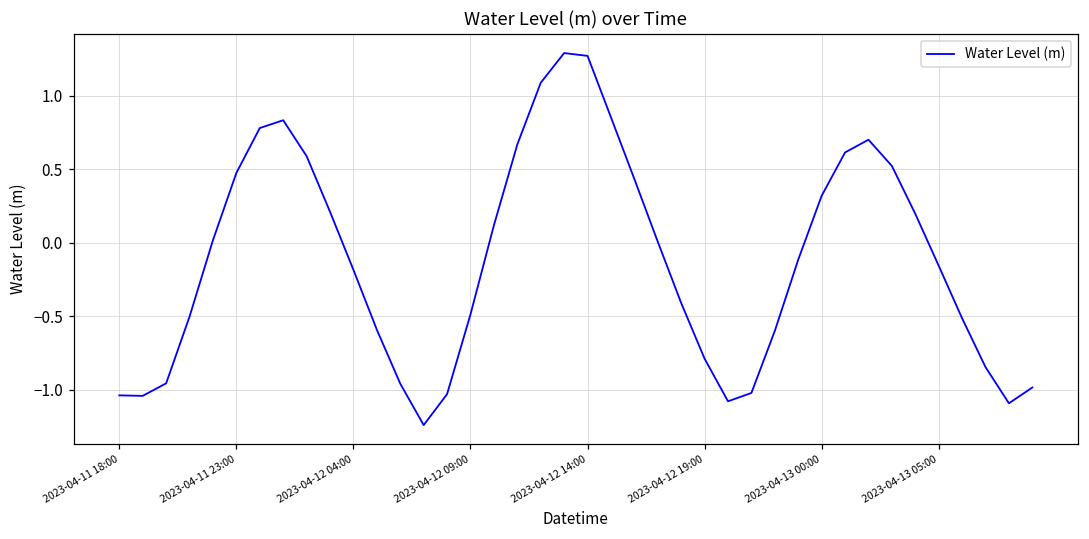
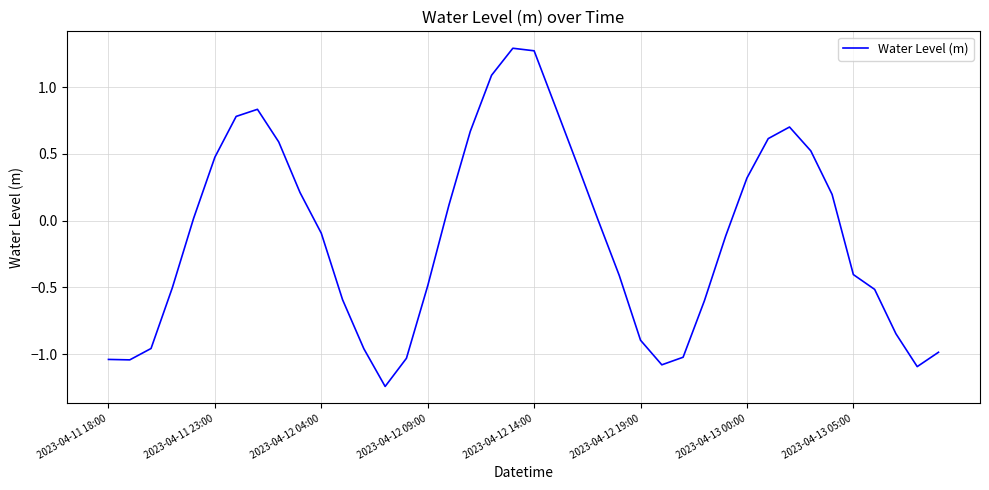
2023-04-12 04:00: -0.19 -> -0.09
2023-04-12 19:00: -0.79 -> -0.90
2023-04-13 05:00: -0.16 -> -0.40
